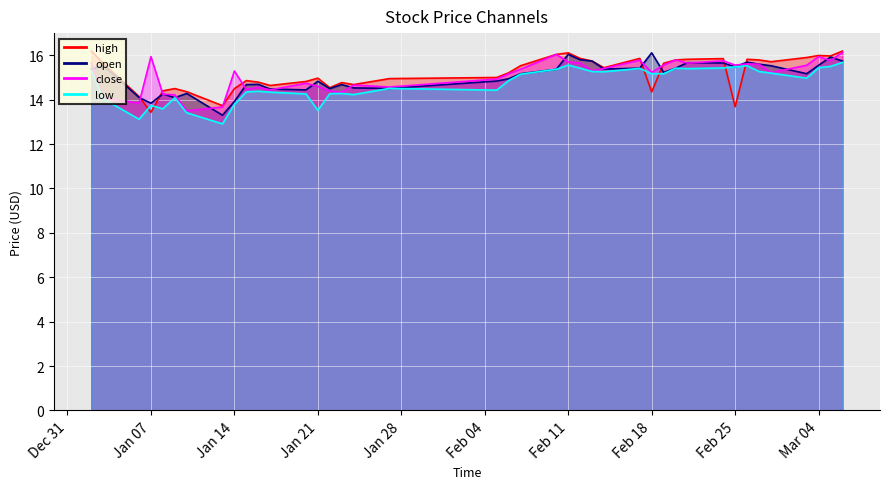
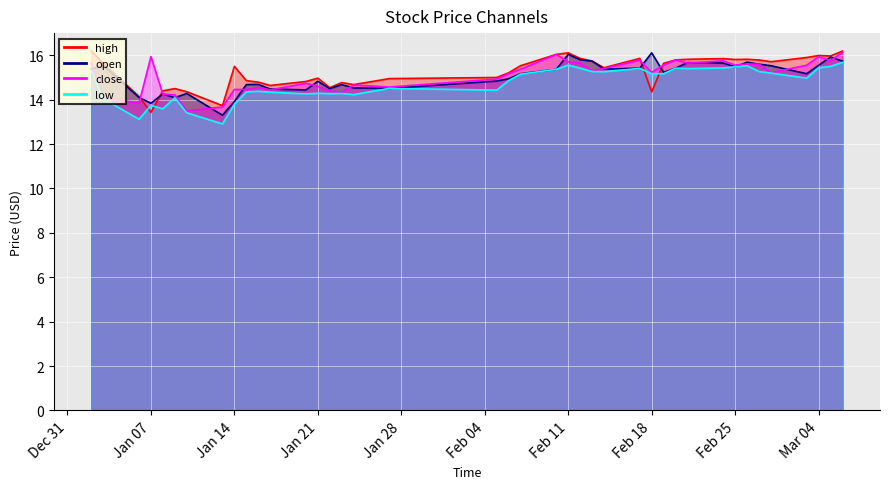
high, Jan 14: 14.5 -> 15.5
close, Jan 14: 15.3 -> 14.5
low, Jan 21: 13.5 -> 14.3
high, Feb 25: 13.7 -> 15.8
